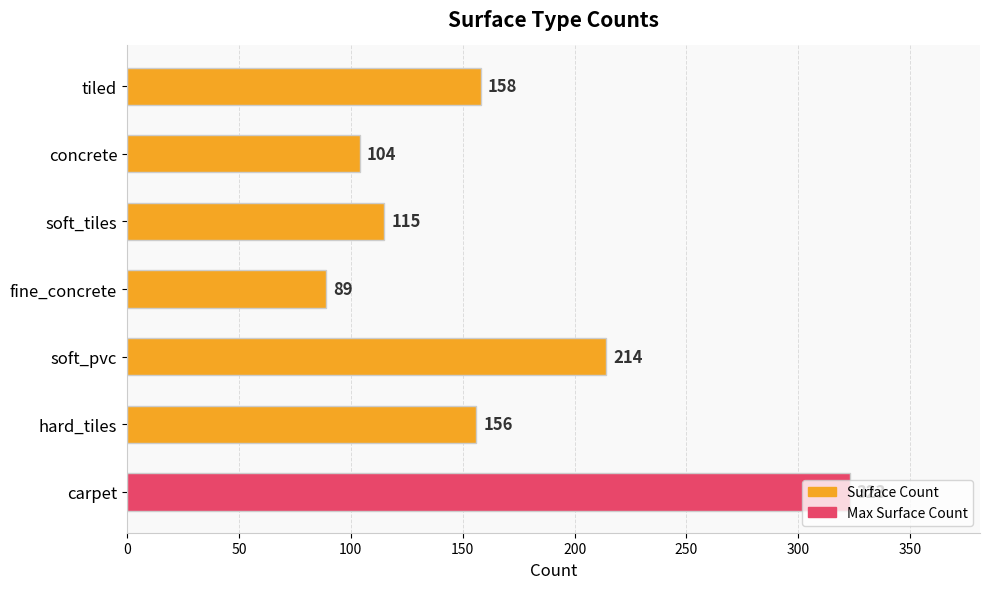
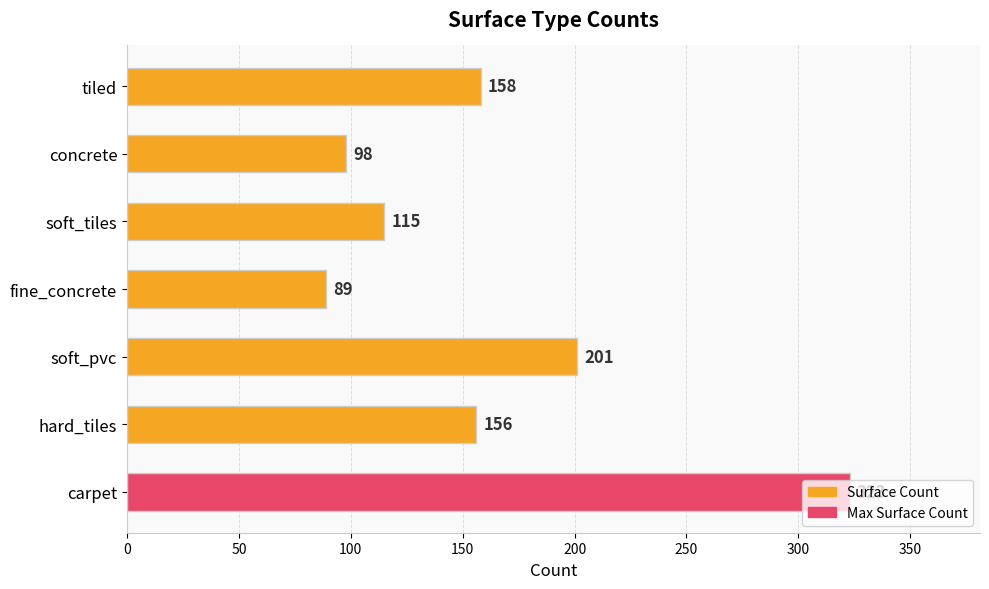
concrete: 104 -> 98
soft_pvc: 214 -> 201
